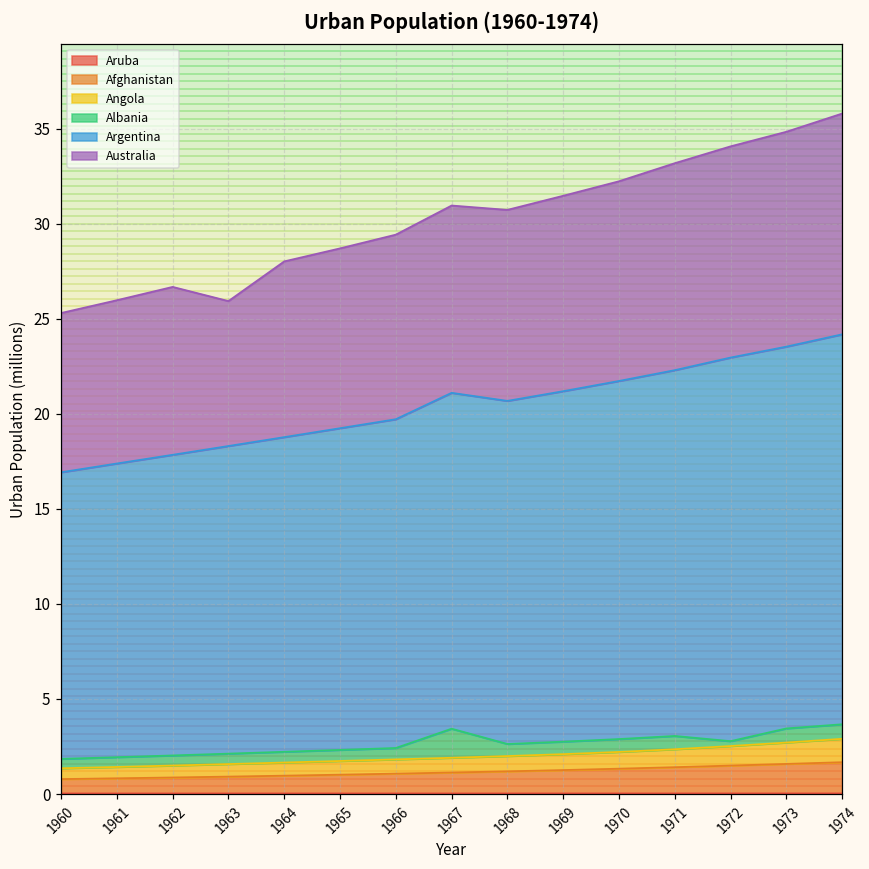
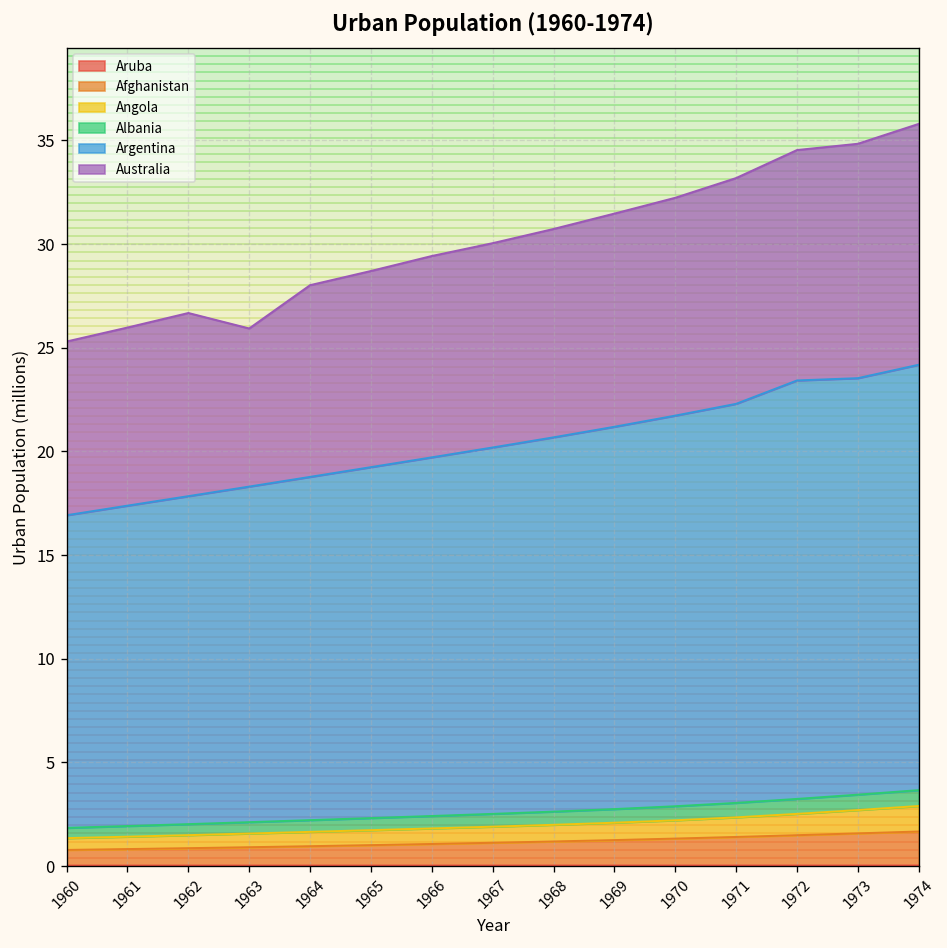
Albania, 1967: 1.5 -> 0.6
Albania, 1972: 0.3 -> 0.7
